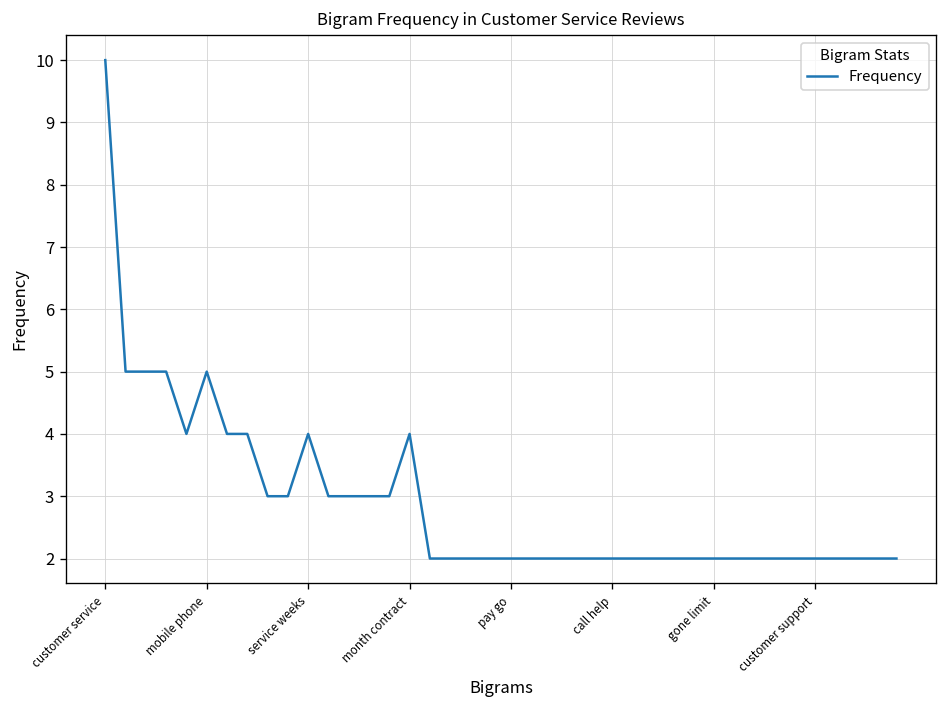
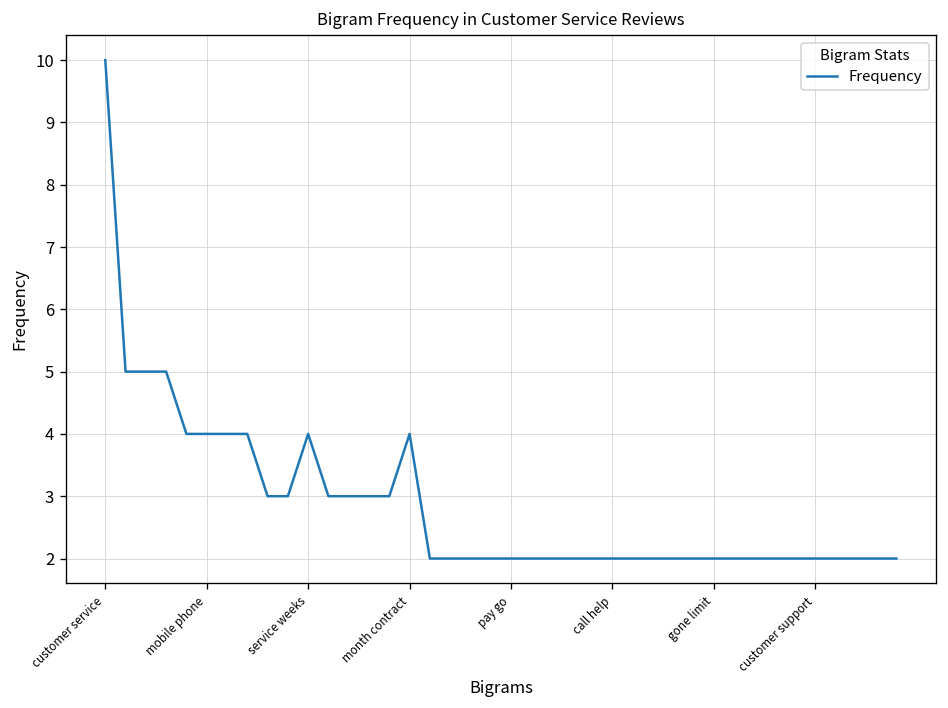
mobile phone: 5 -> 4
